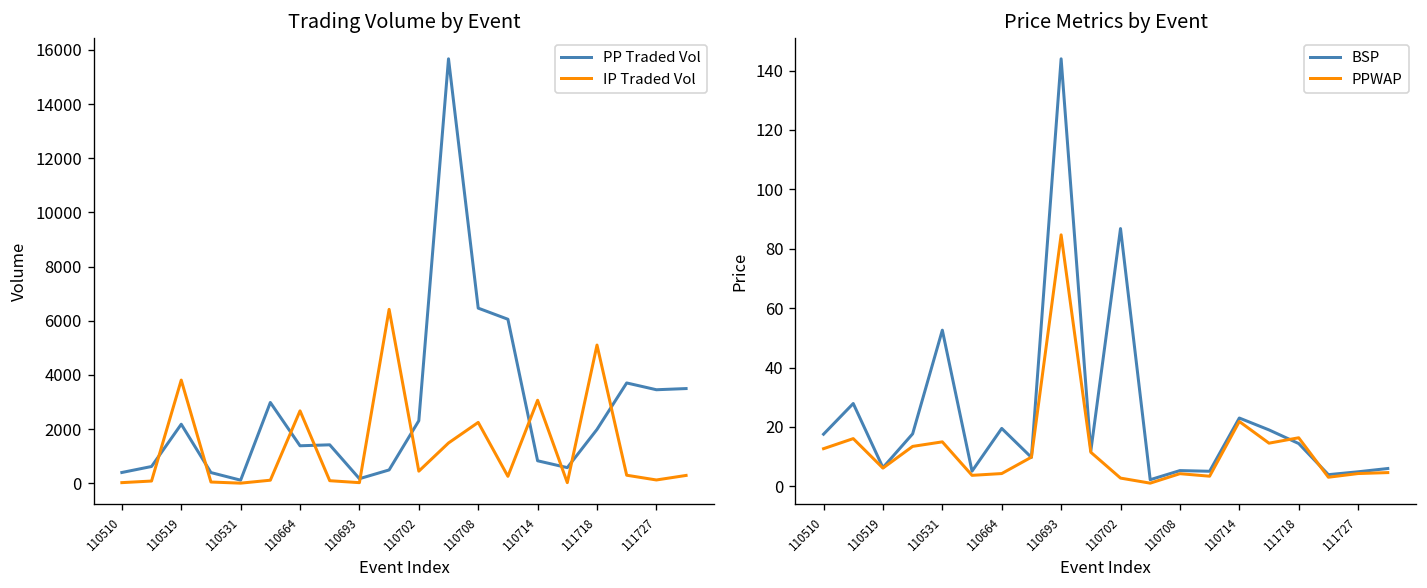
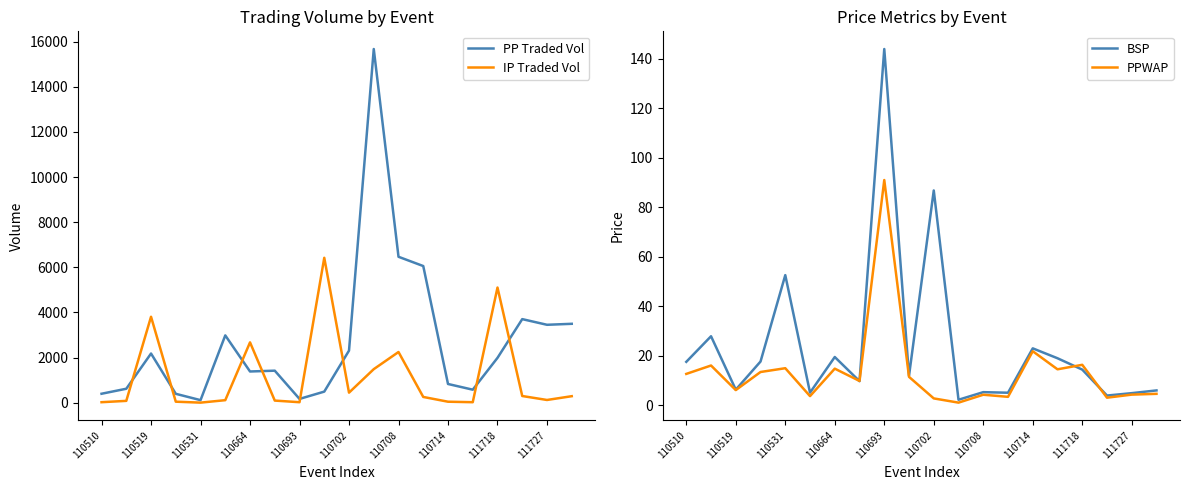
Trading Volume by Event, IP Traded Vol, 110714: 3100 -> 0
Price Metrics by Event, PPWAP, 110664: 4 -> 15
Price Metrics by Event, PPWAP, 110693: 85 -> 91
